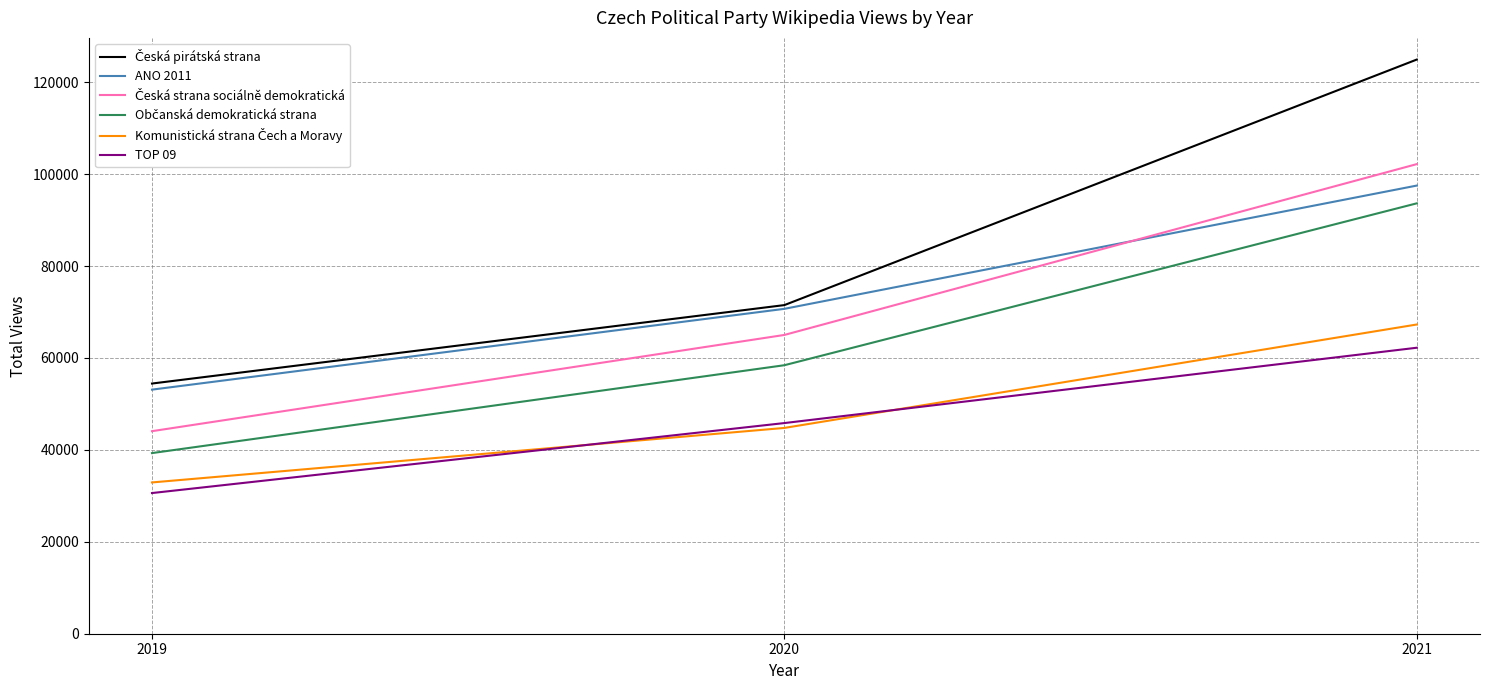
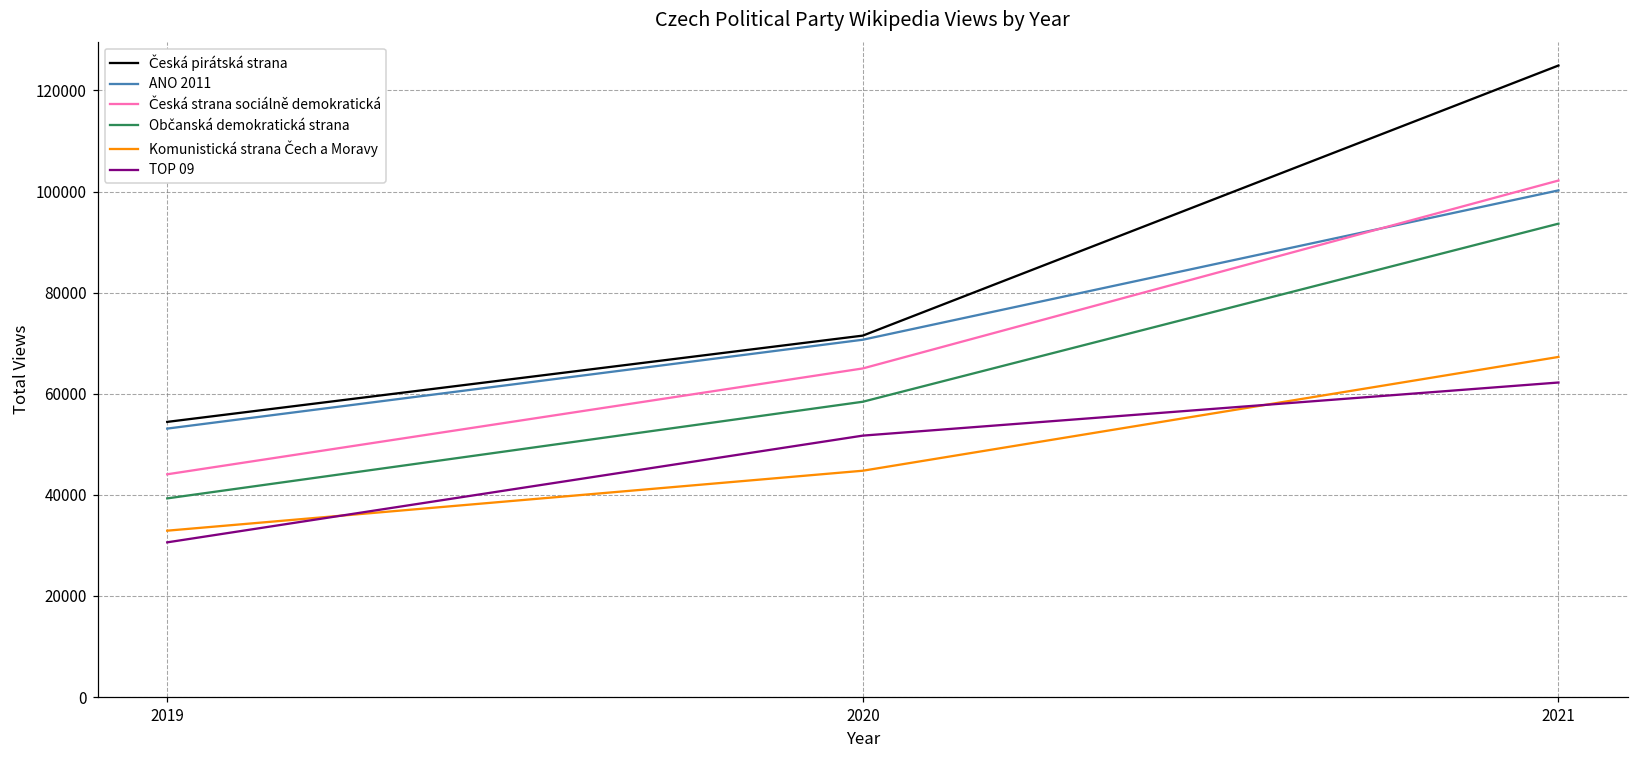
TOP 09, 2020: 46000 -> 52000
ANO 2011, 2021: 98000 -> 100000
